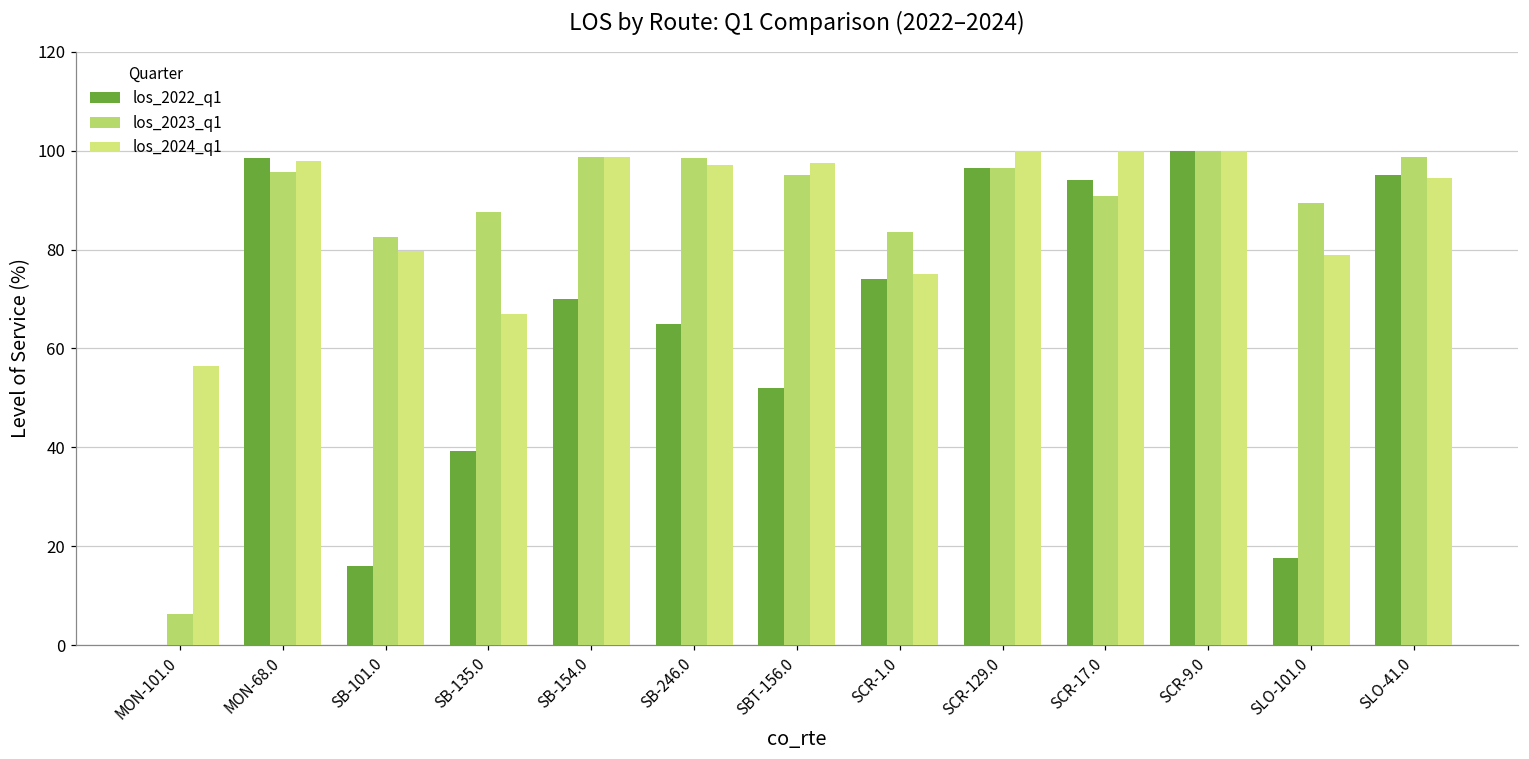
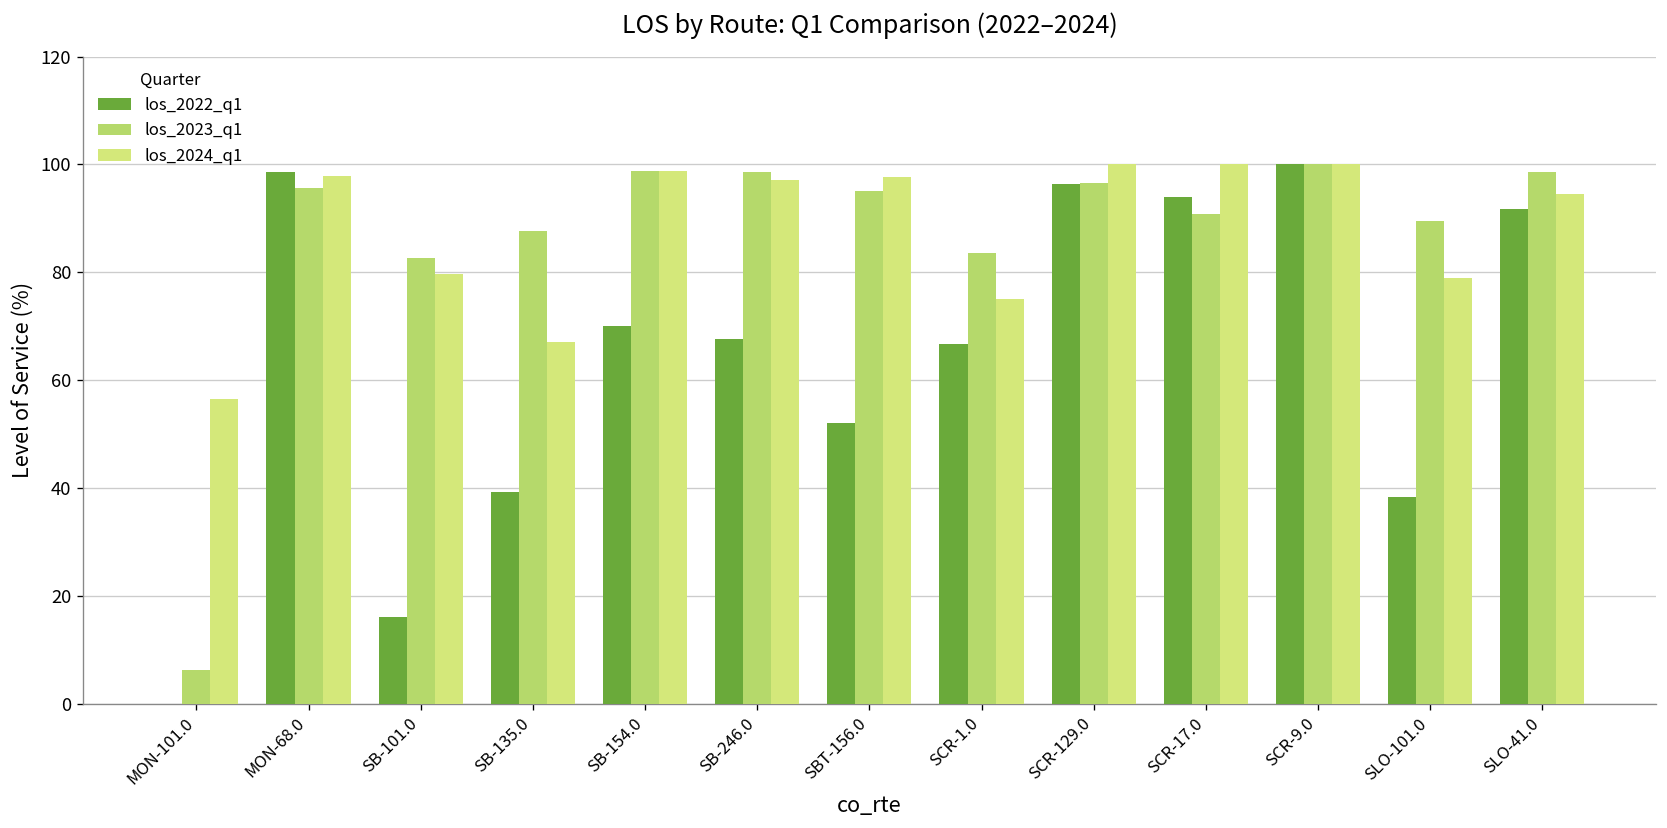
los_2022_q1, SB-246.0: 65 -> 68
los_2022_q1, SCR-1.0: 74 -> 67
los_2022_q1, SLO-101.0: 18 -> 38
los_2022_q1, SLO-41.0: 95 -> 92
